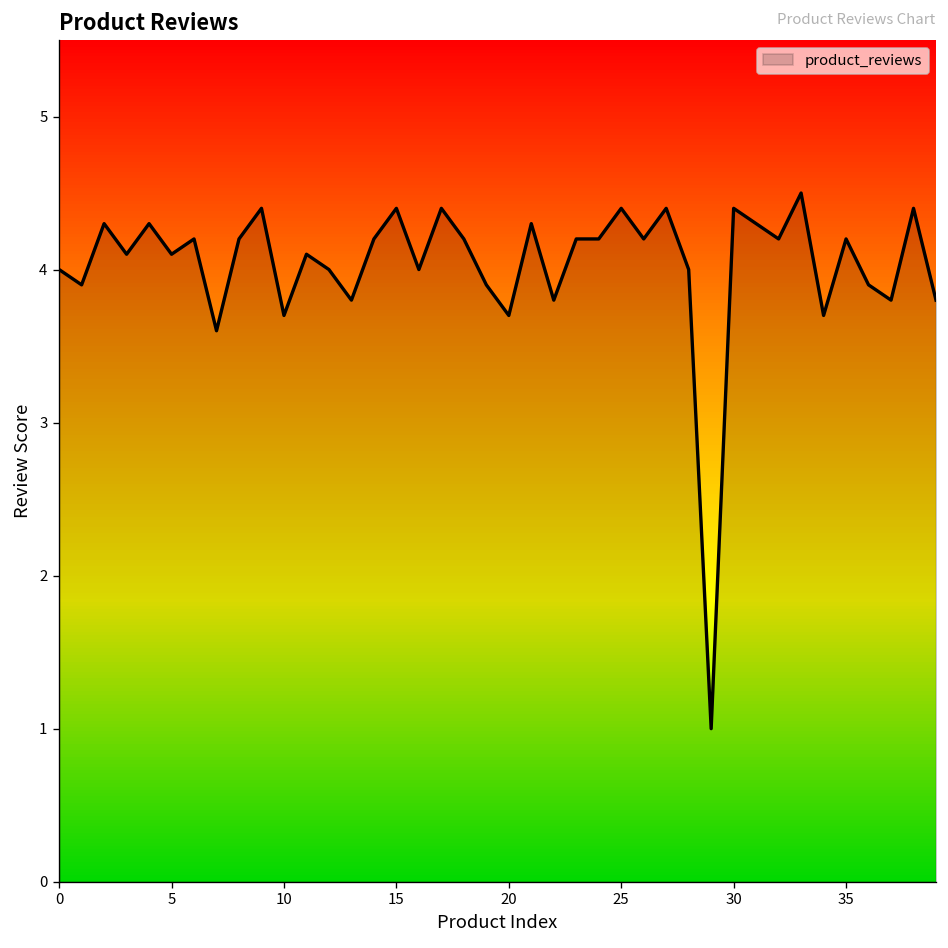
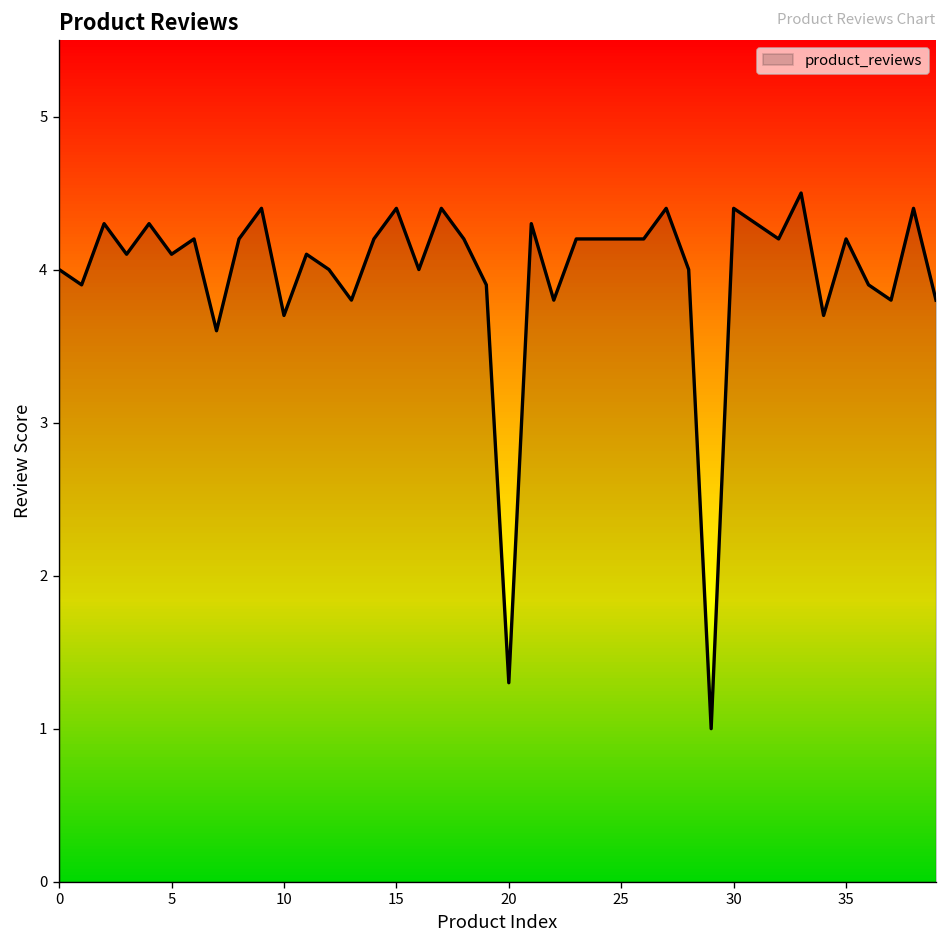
20: 3.7 -> 1.3
25: 4.4 -> 4.2
